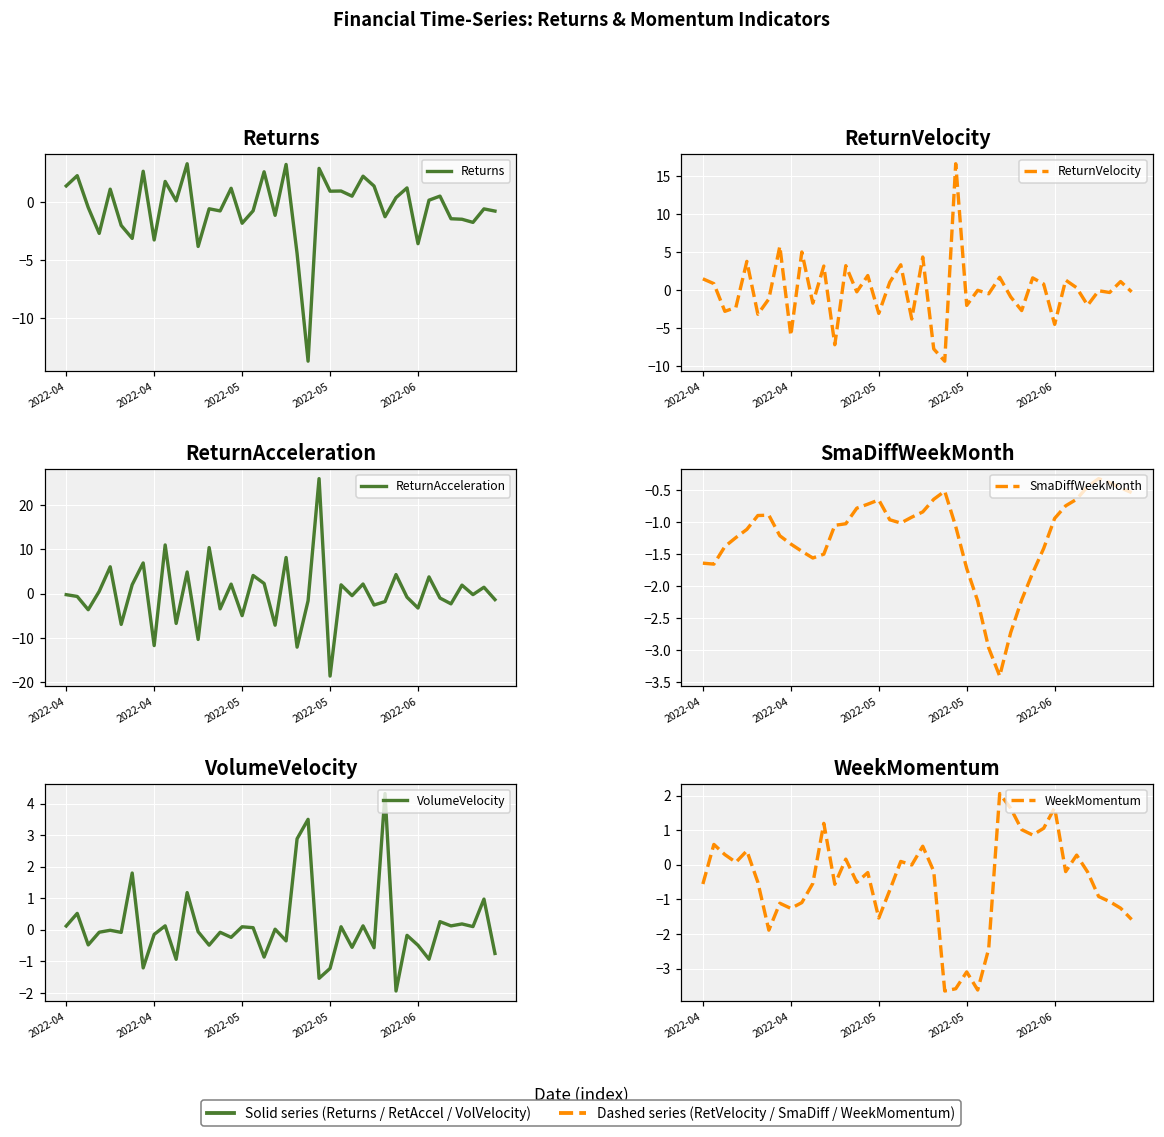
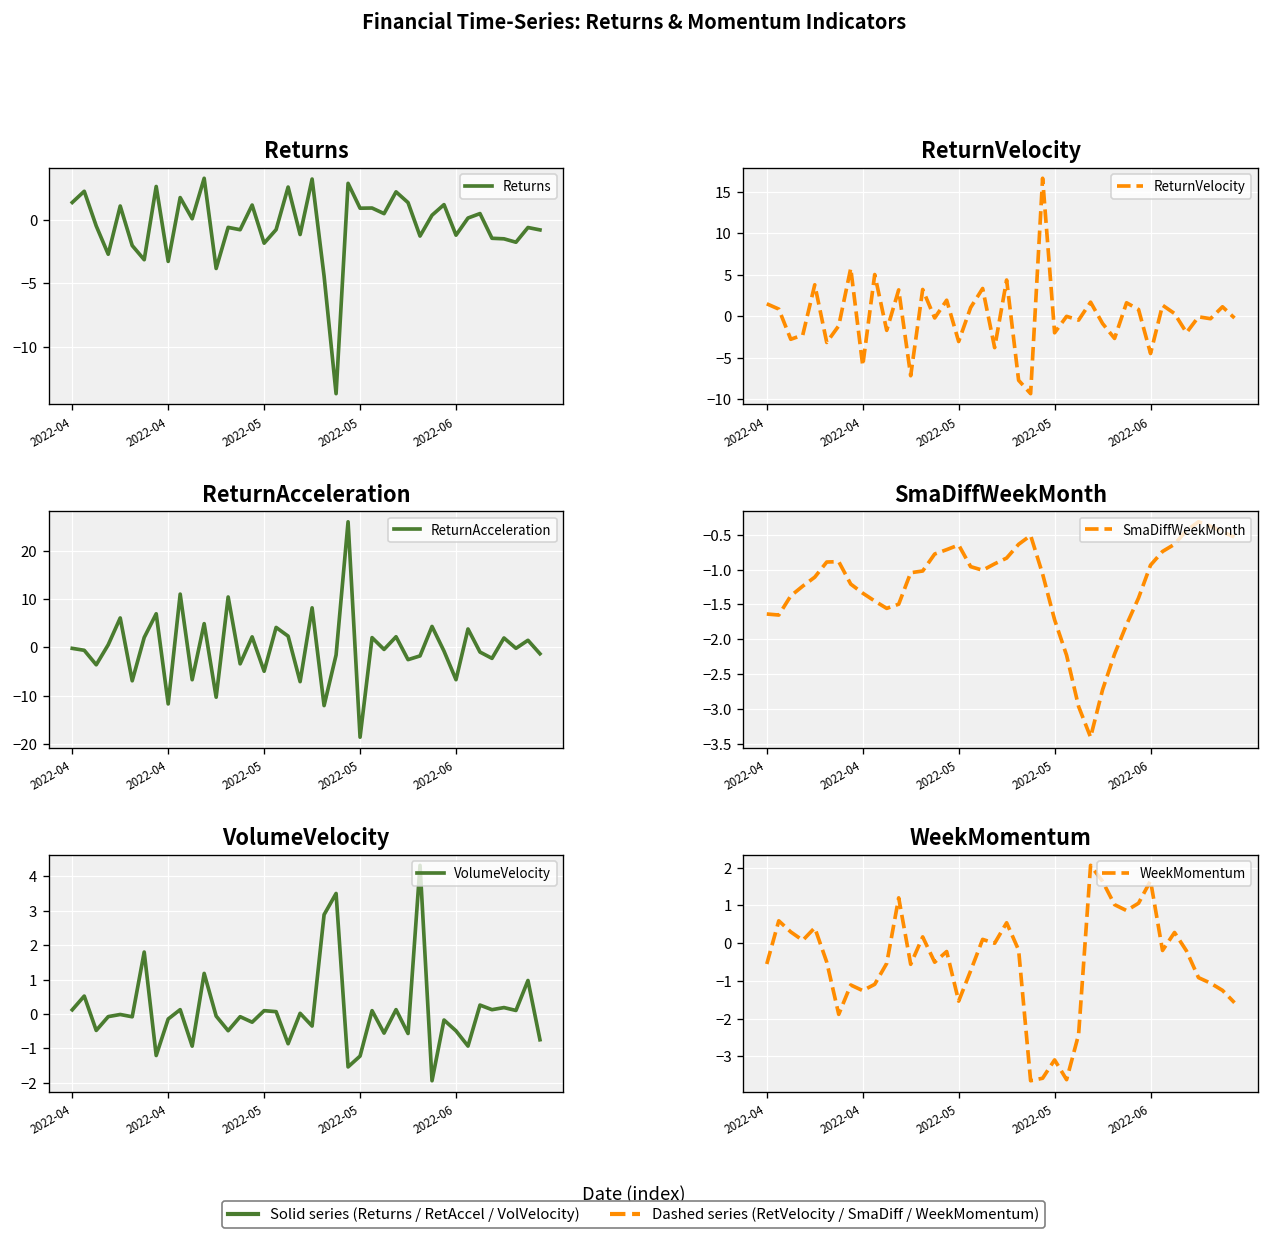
Returns, 2022-06: -3.6 -> -1.2
ReturnAcceleration, 2022-06: -3 -> -7
